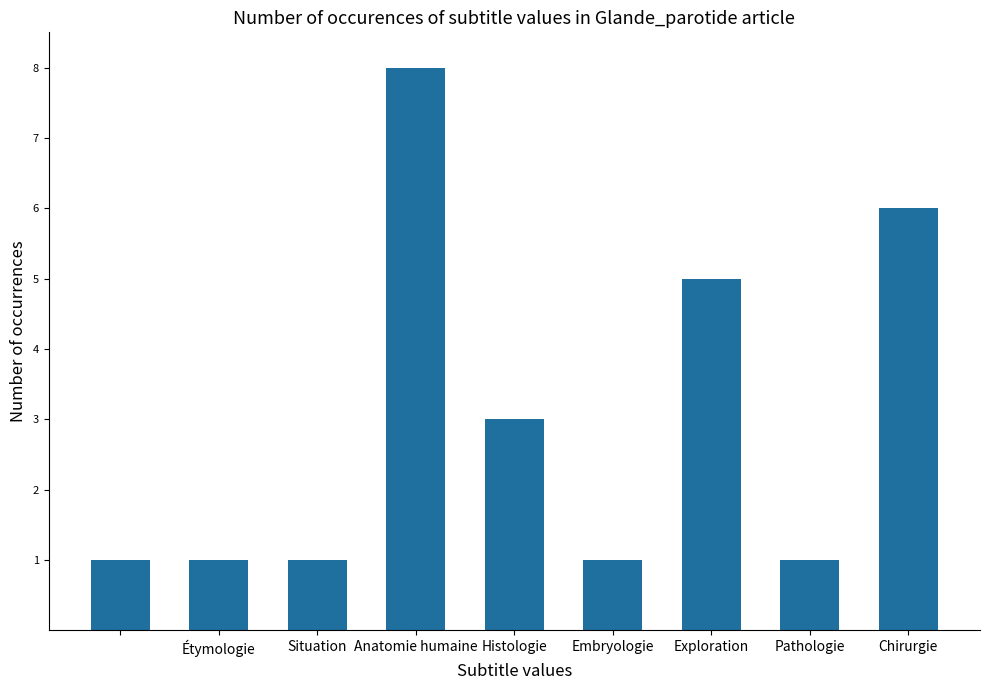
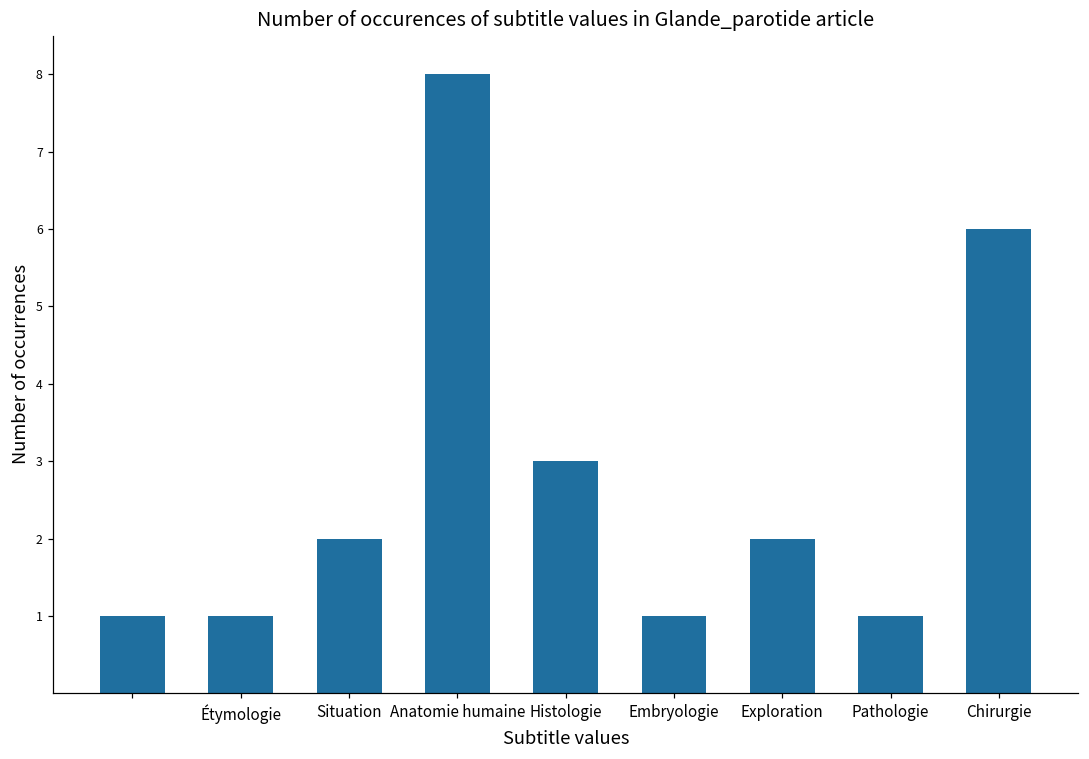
Situation: 1 -> 2
Exploration: 5 -> 2
